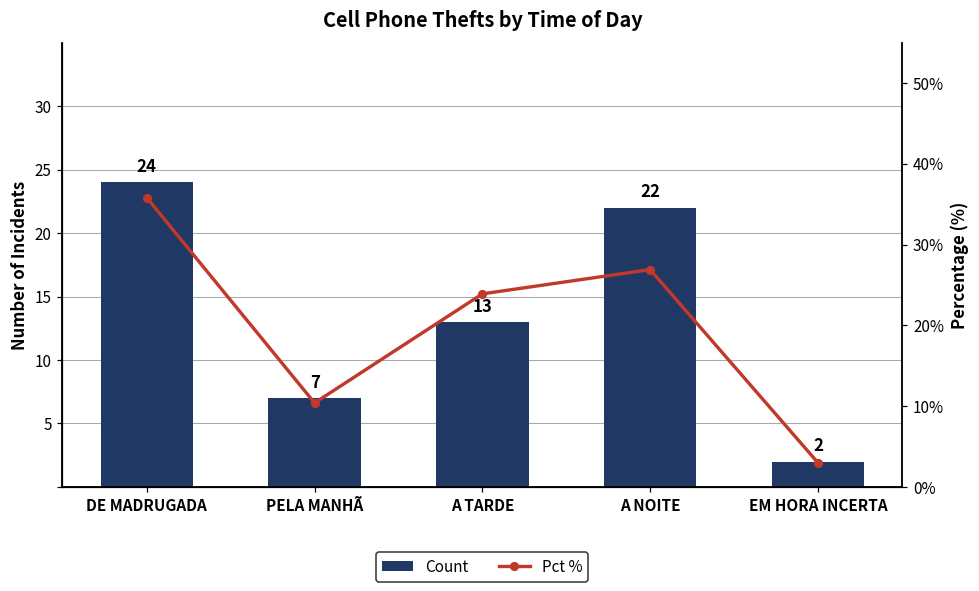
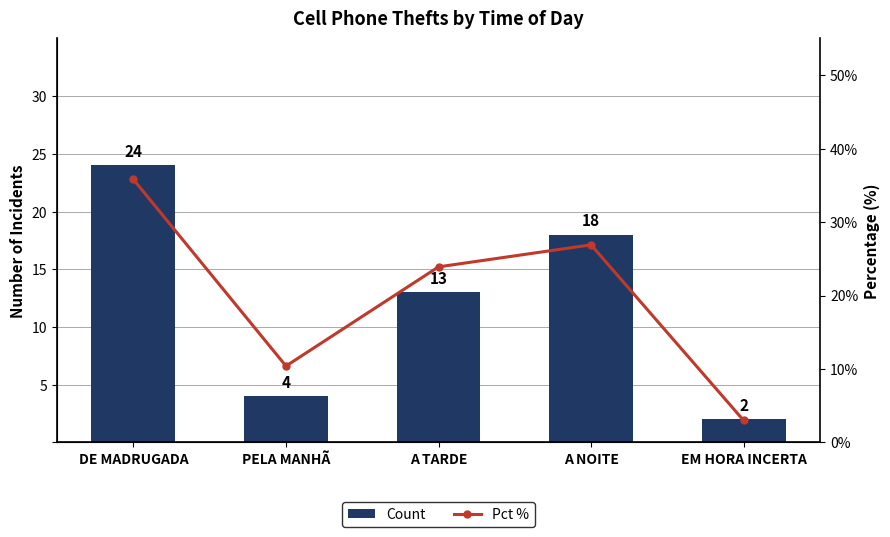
Count, PELA MANHÃ: 7 -> 4
Count, A NOITE: 22 -> 18
